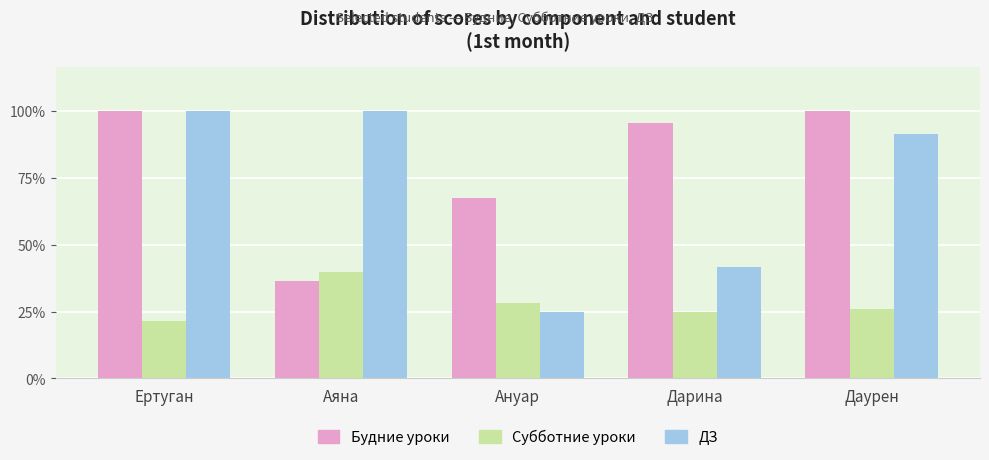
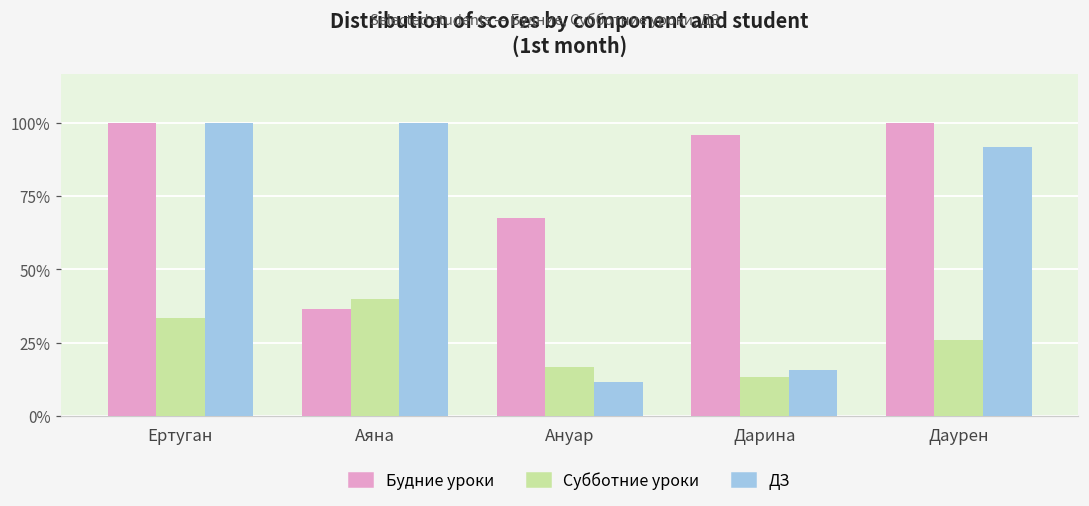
Субботние уроки, Ертуган: 22% -> 33%
Субботние уроки, Ануар: 28% -> 17%
ДЗ, Ануар: 25% -> 12%
Субботние уроки, Дарина: 25% -> 13%
ДЗ, Дарина: 42% -> 16%
